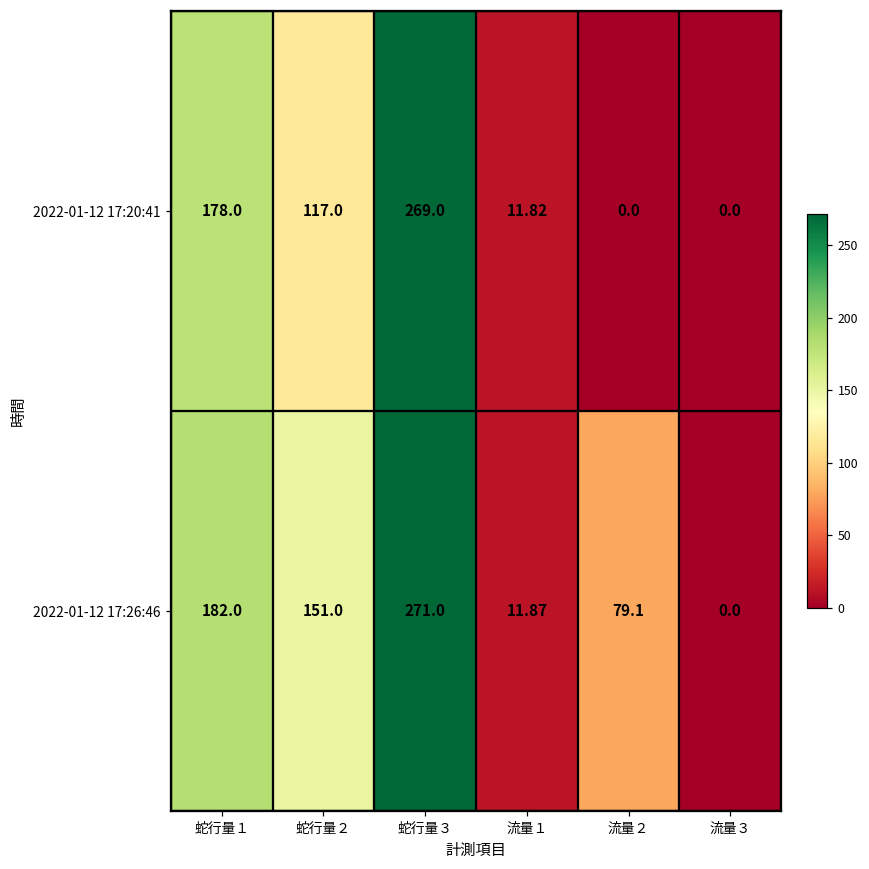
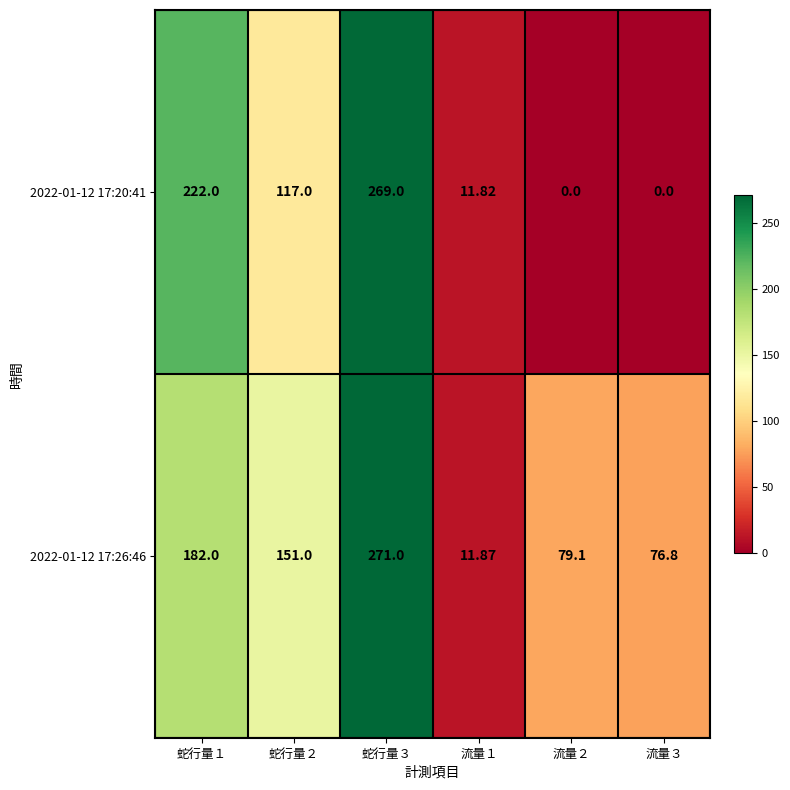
2022-01-12 17:20:41, 蛇行量１: 178.0 -> 222.0
2022-01-12 17:26:46, 流量３: 0.0 -> 76.8
